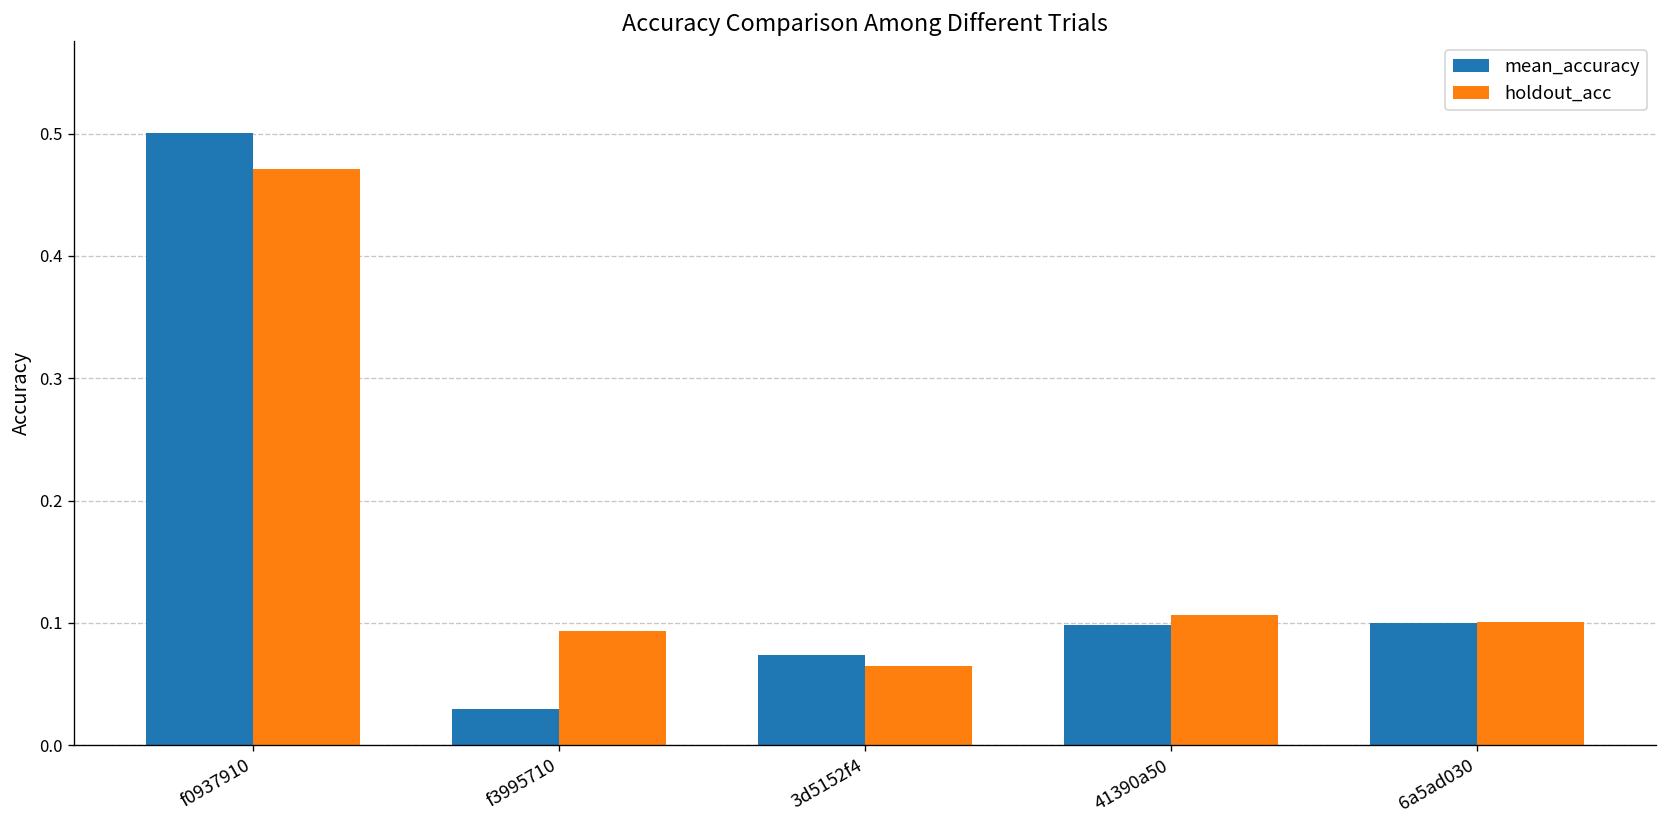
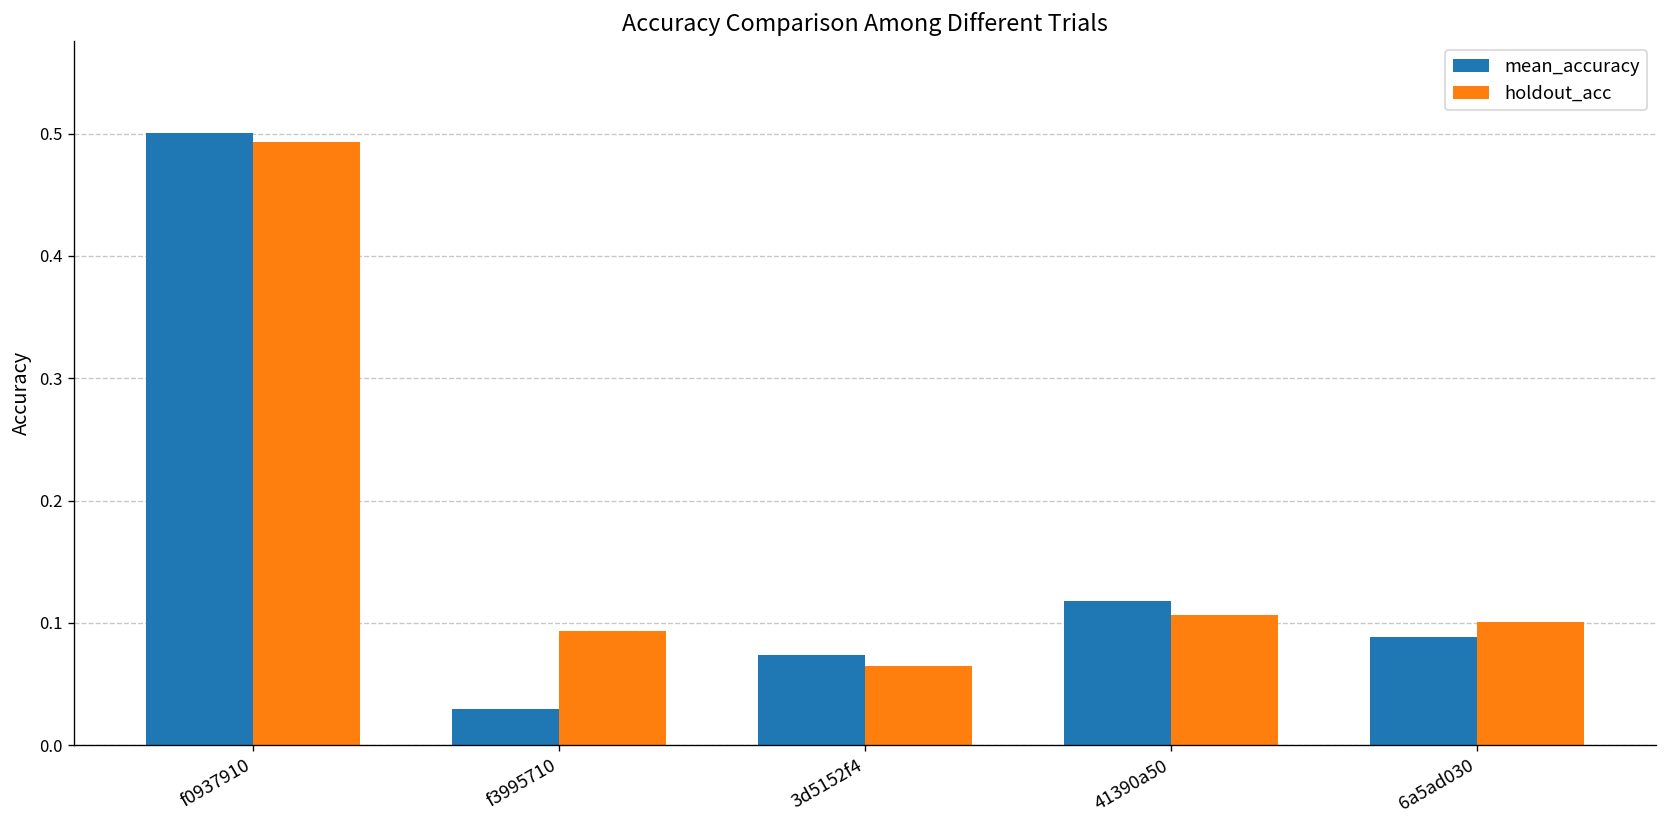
holdout_acc, f0937910: 0.471 -> 0.493
mean_accuracy, 41390a50: 0.098 -> 0.118
mean_accuracy, 6a5ad030: 0.100 -> 0.088
